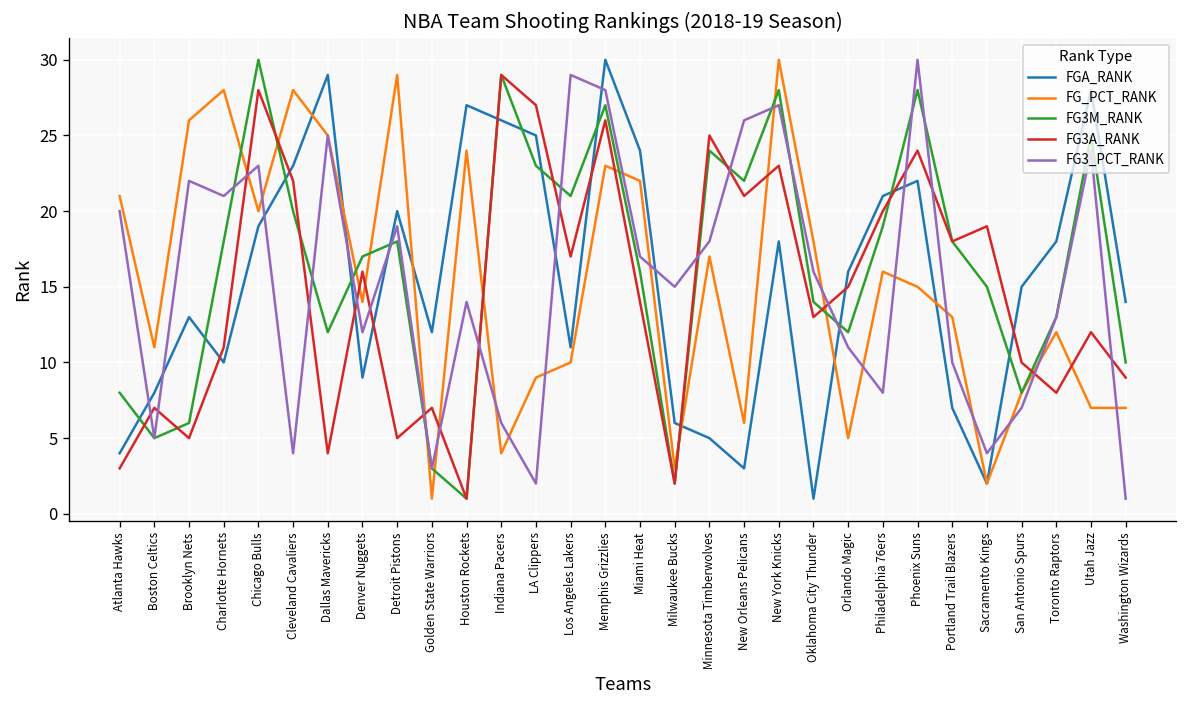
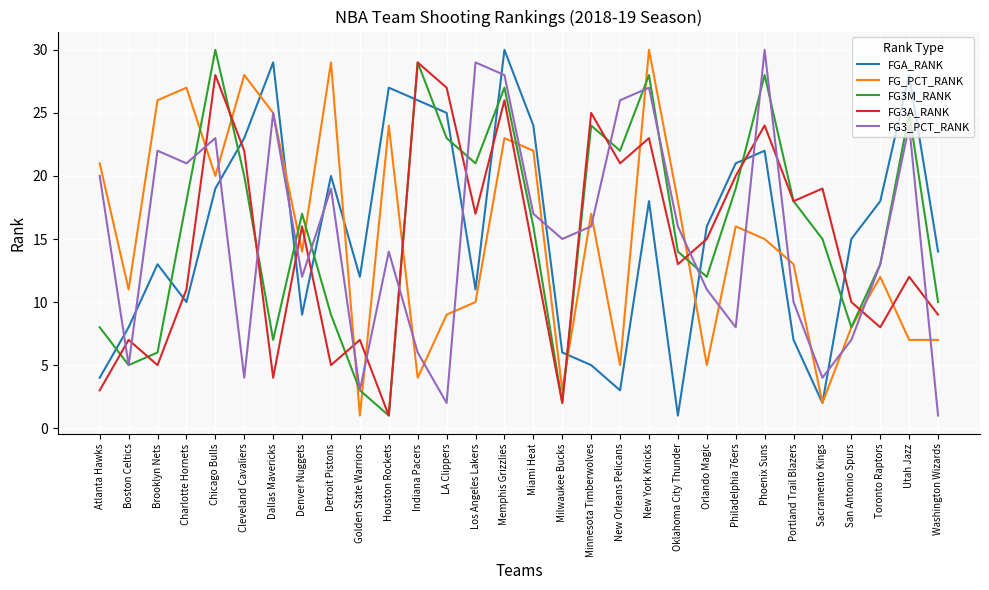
FG_PCT_RANK, Charlotte Hornets: 28 -> 27
FG3M_RANK, Dallas Mavericks: 12 -> 7
FG3M_RANK, Detroit Pistons: 18 -> 9
FG3_PCT_RANK, Minnesota Timberwolves: 18 -> 16
FG_PCT_RANK, New Orleans Pelicans: 6 -> 5
